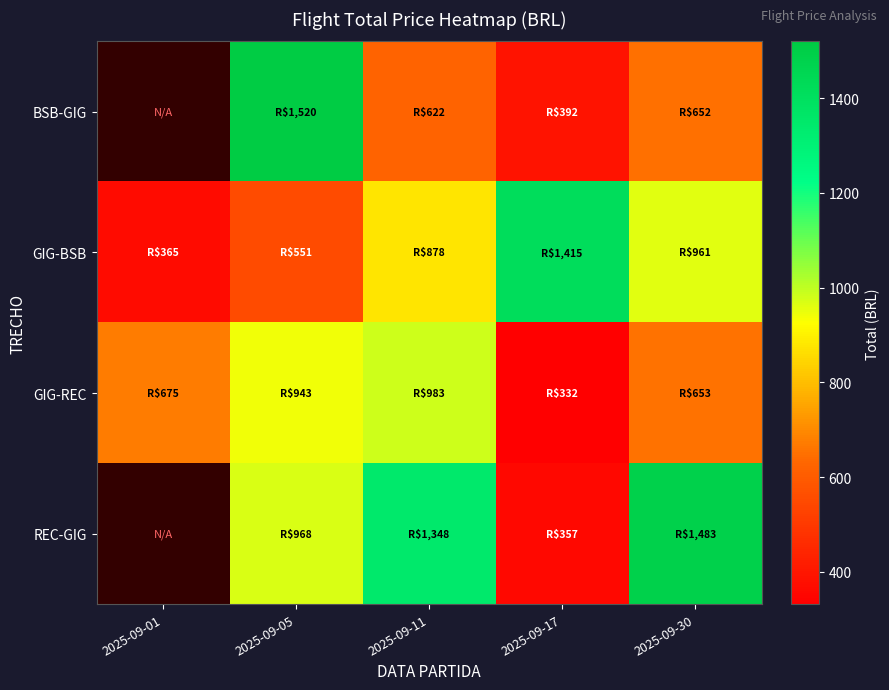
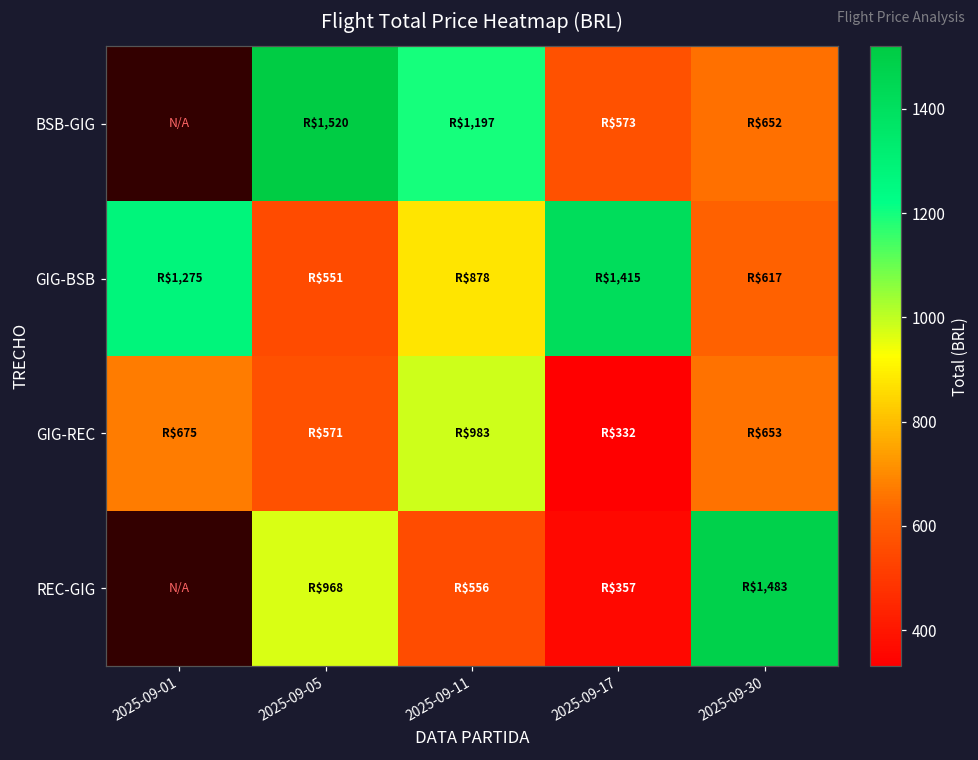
BSB-GIG, 2025-09-11: $622 -> $1,197
BSB-GIG, 2025-09-17: $392 -> $573
GIG-BSB, 2025-09-01: $365 -> $1,275
GIG-BSB, 2025-09-30: $961 -> $617
GIG-REC, 2025-09-05: $943 -> $571
REC-GIG, 2025-09-11: $1,348 -> $556
